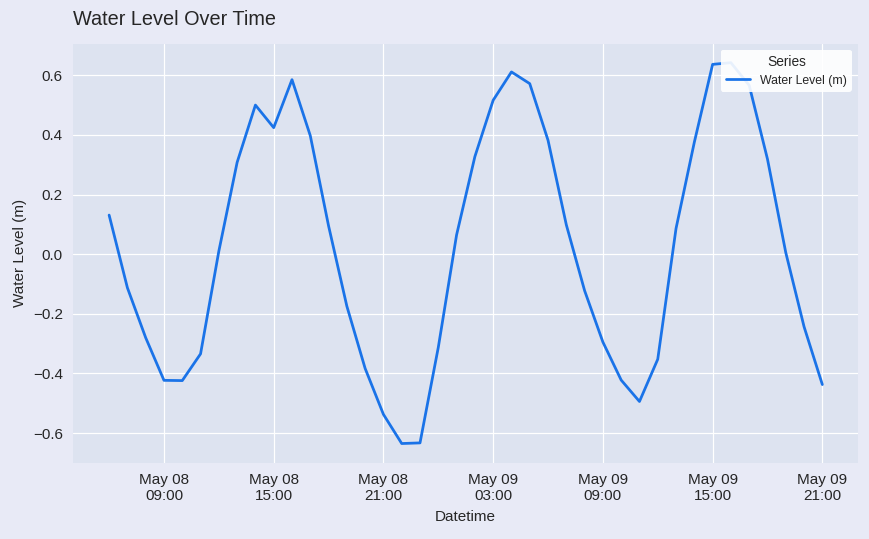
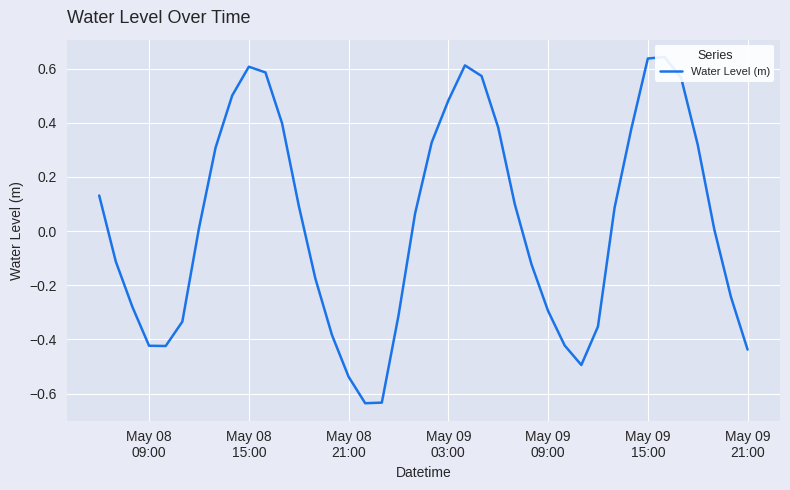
May 08 15:00: 0.42 -> 0.61
May 09 03:00: 0.52 -> 0.48
